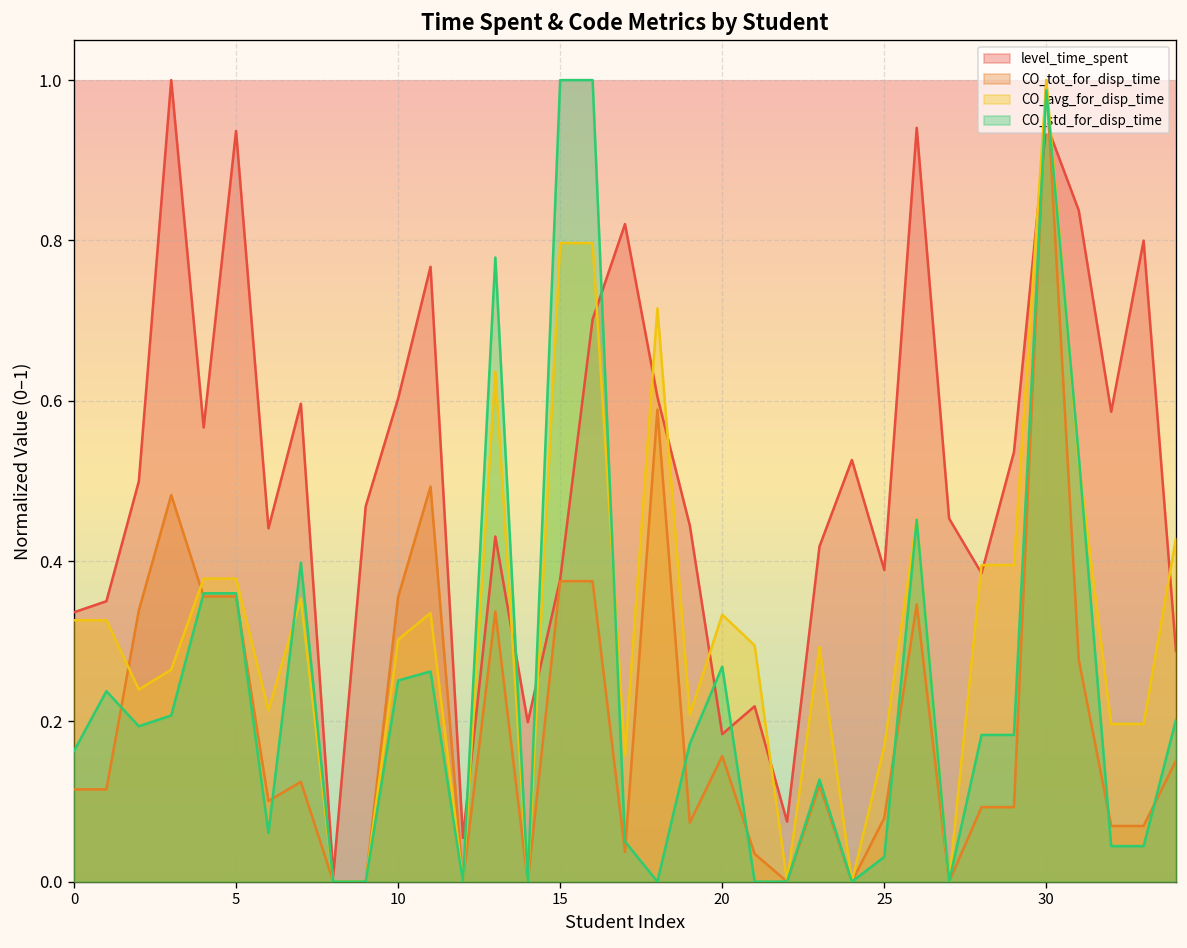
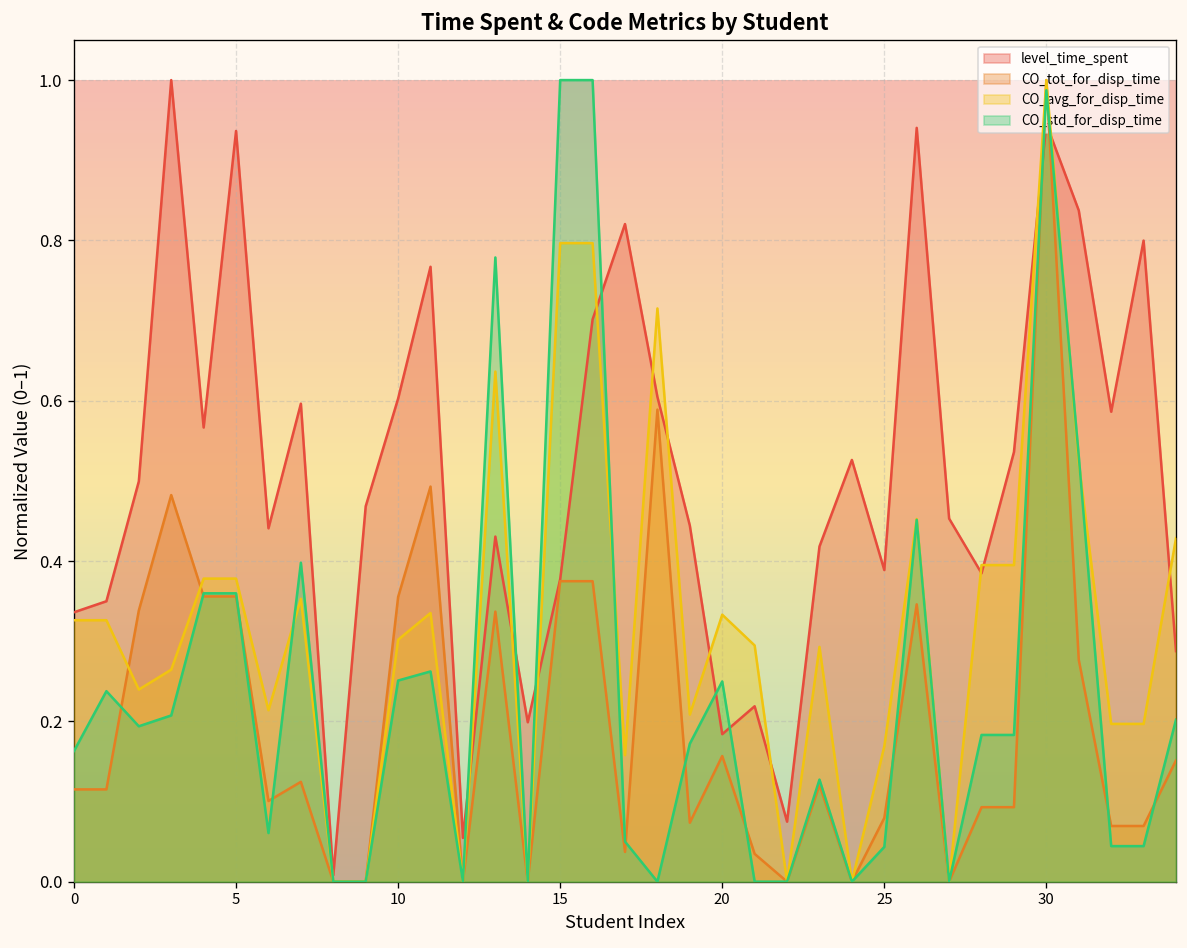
CO_std_for_disp_time, 20: 0.27 -> 0.25
CO_std_for_disp_time, 25: 0.03 -> 0.04
